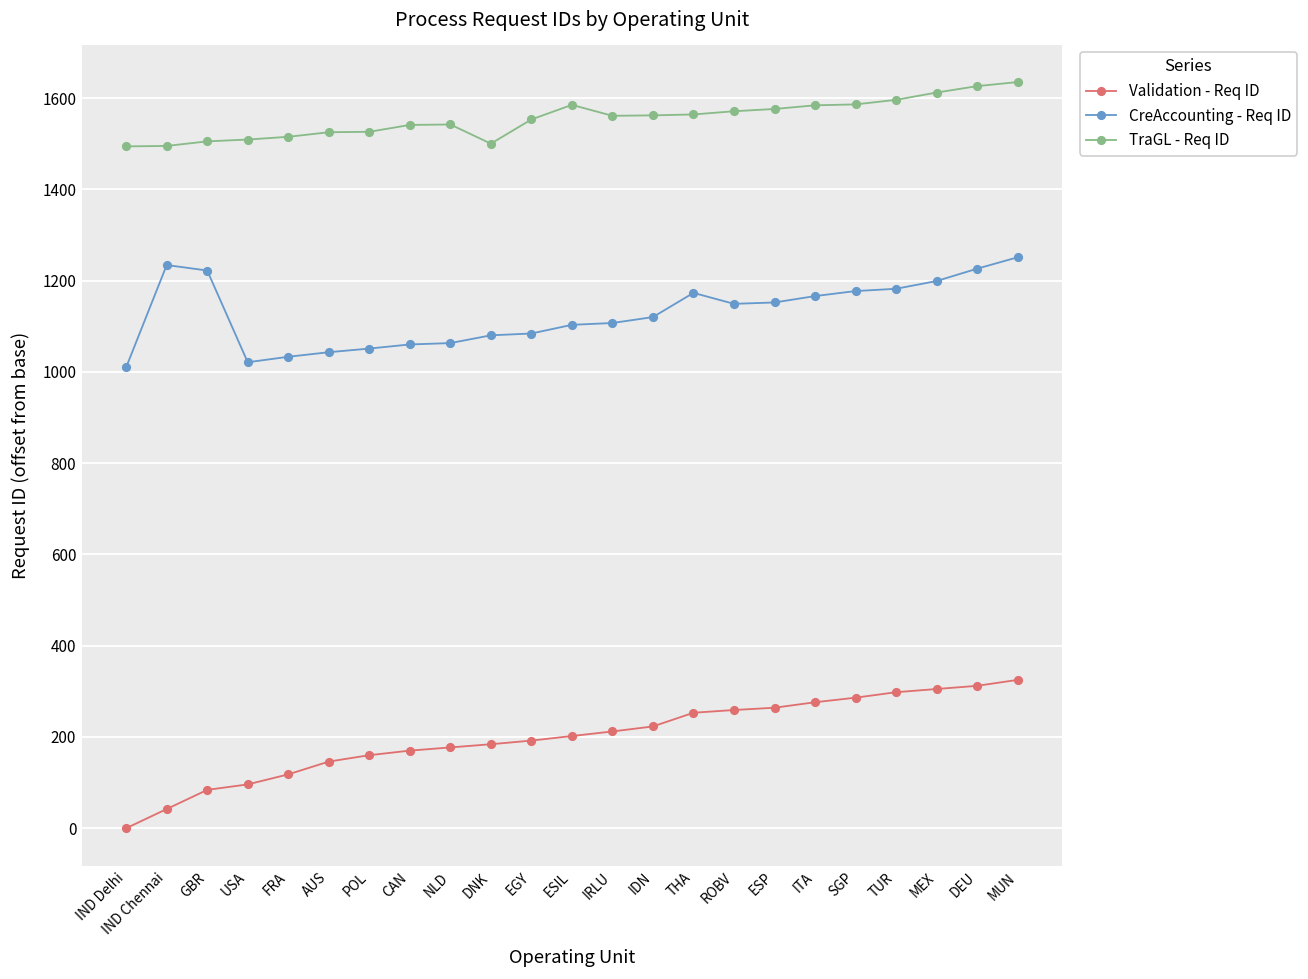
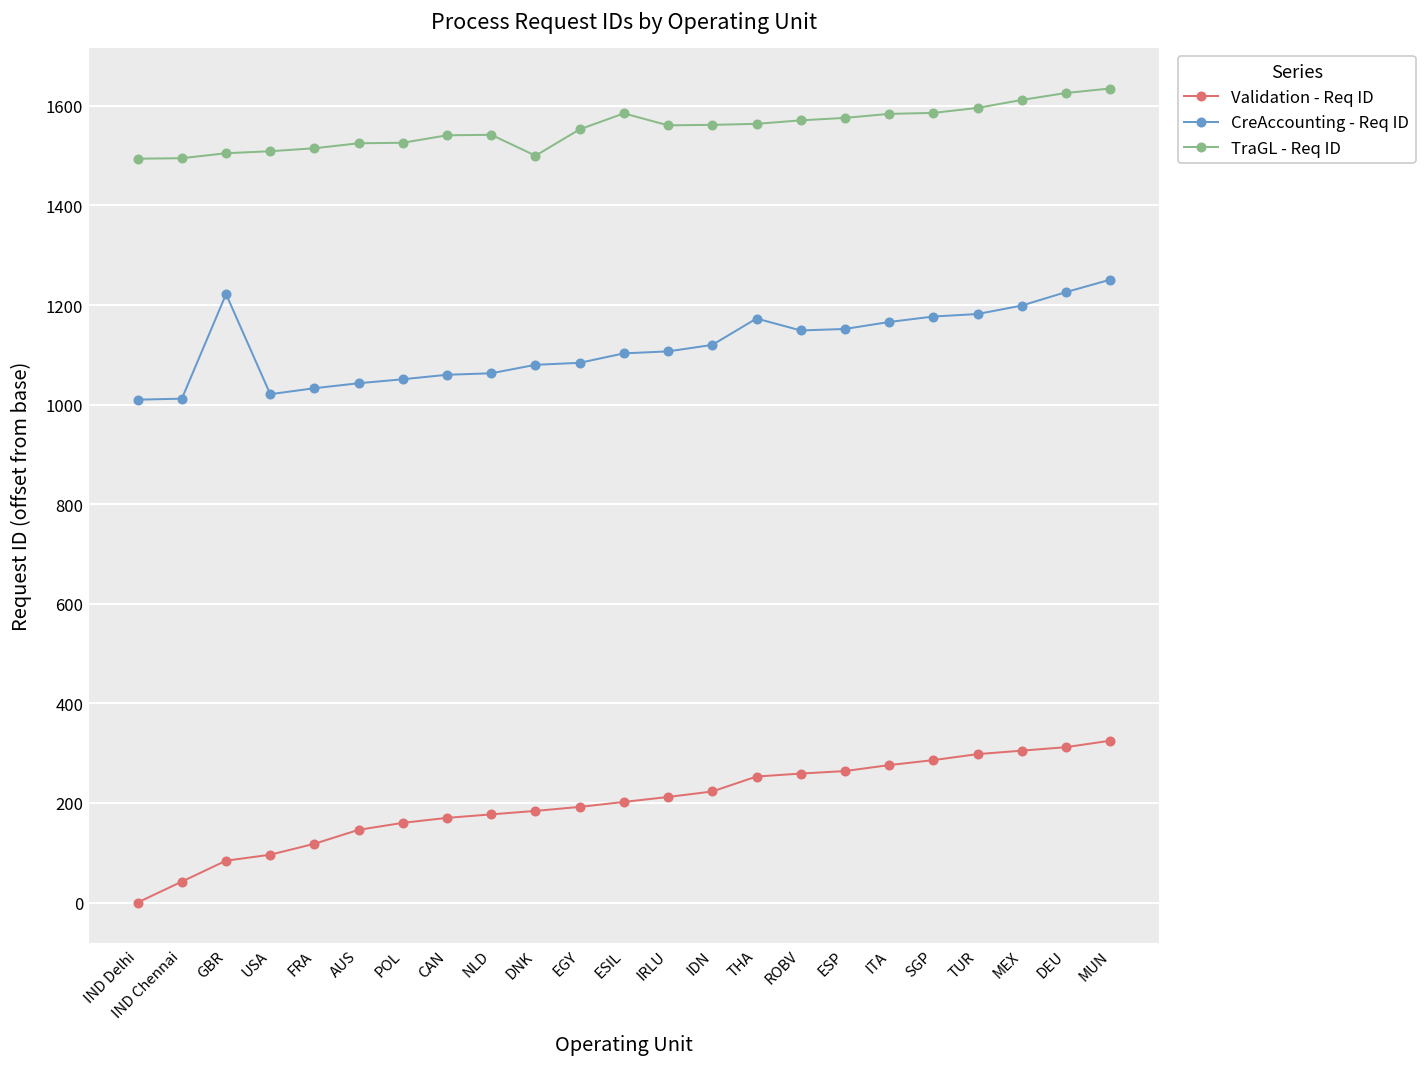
CreAccounting - Req ID, IND Chennai: 1230 -> 1010
